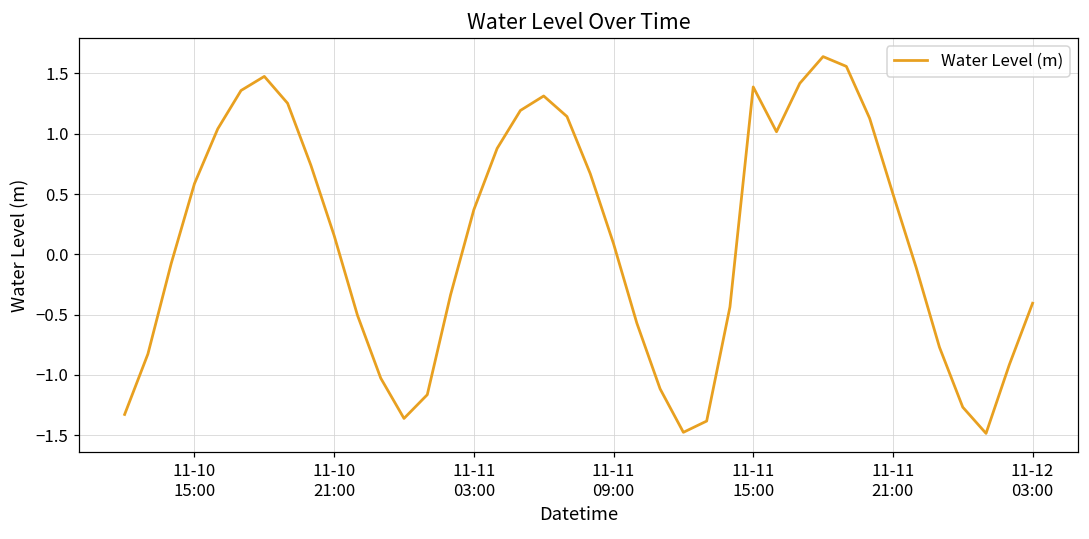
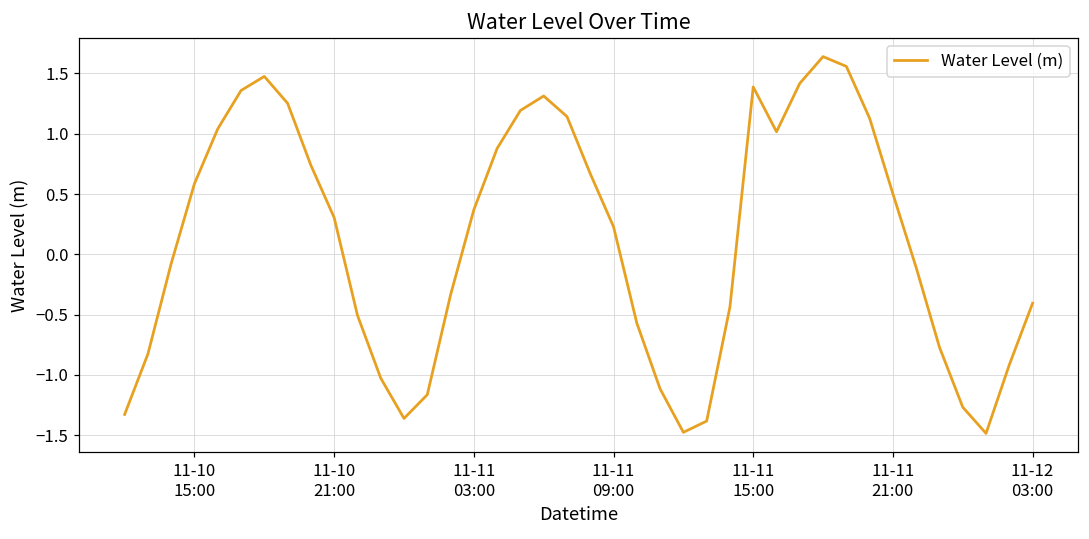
11-10 21:00: 0.16 -> 0.30
11-11 09:00: 0.09 -> 0.23
